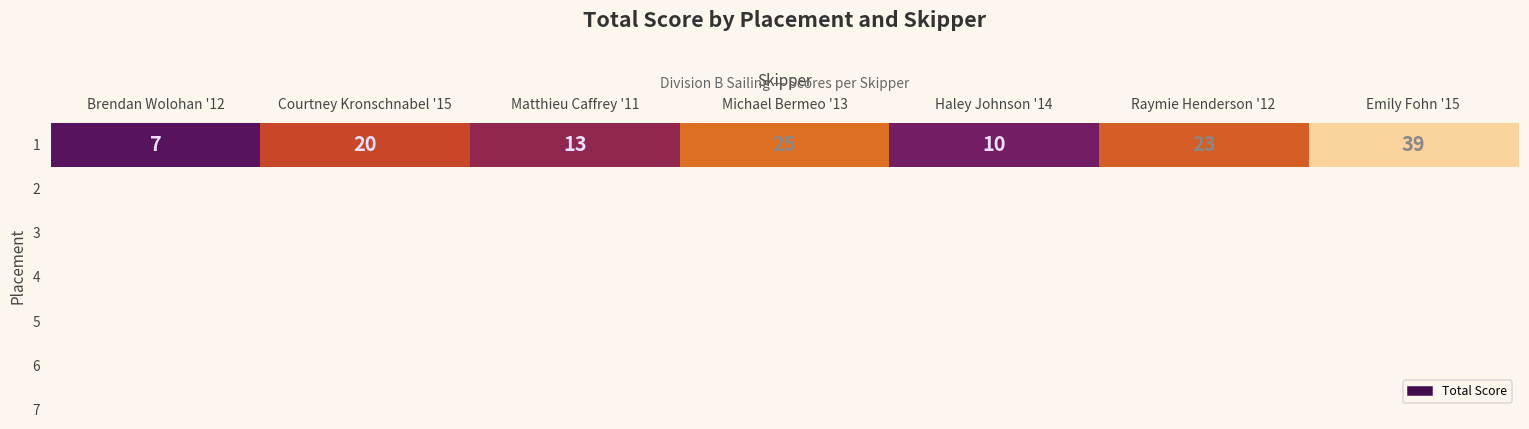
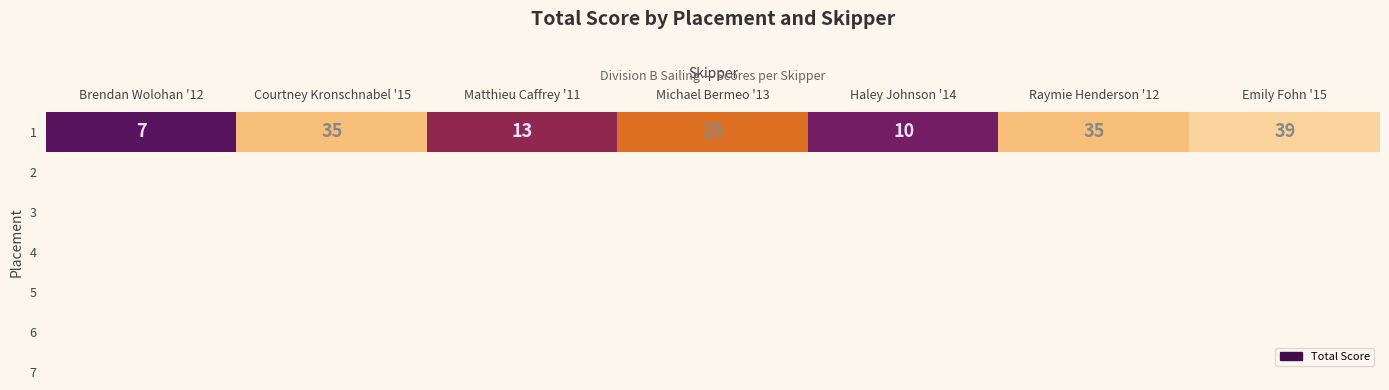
1, Courtney Kronschnabel '15: 20 -> 35
1, Raymie Henderson '12: 23 -> 35
